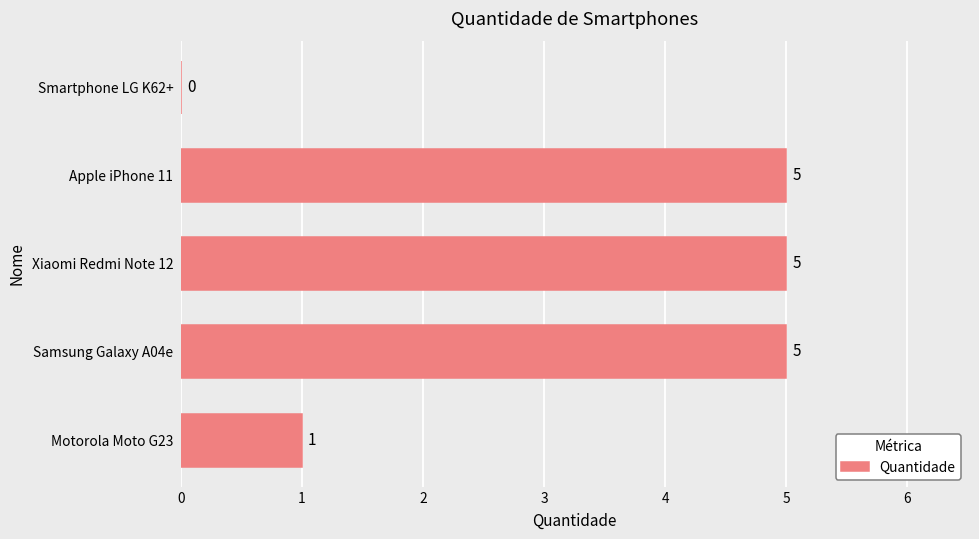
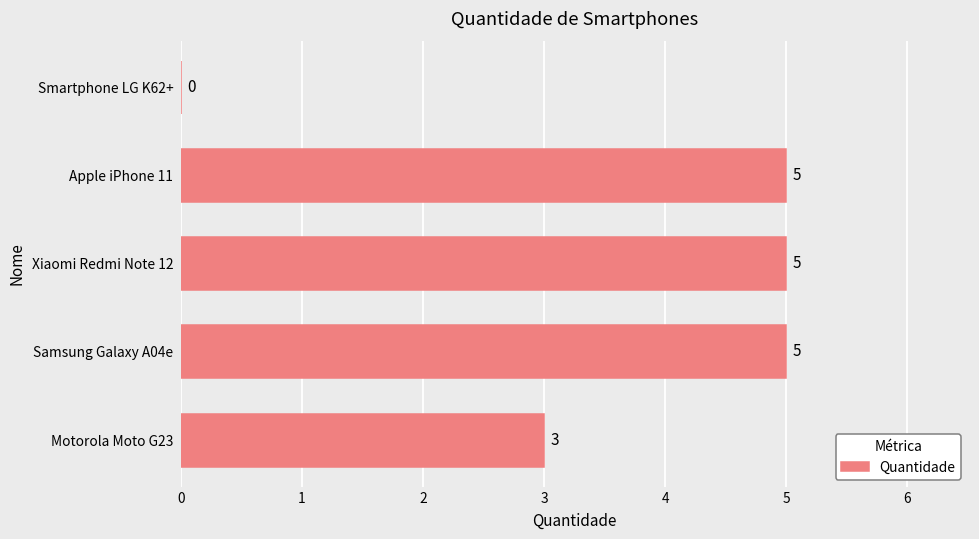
Motorola Moto G23: 1 -> 3
